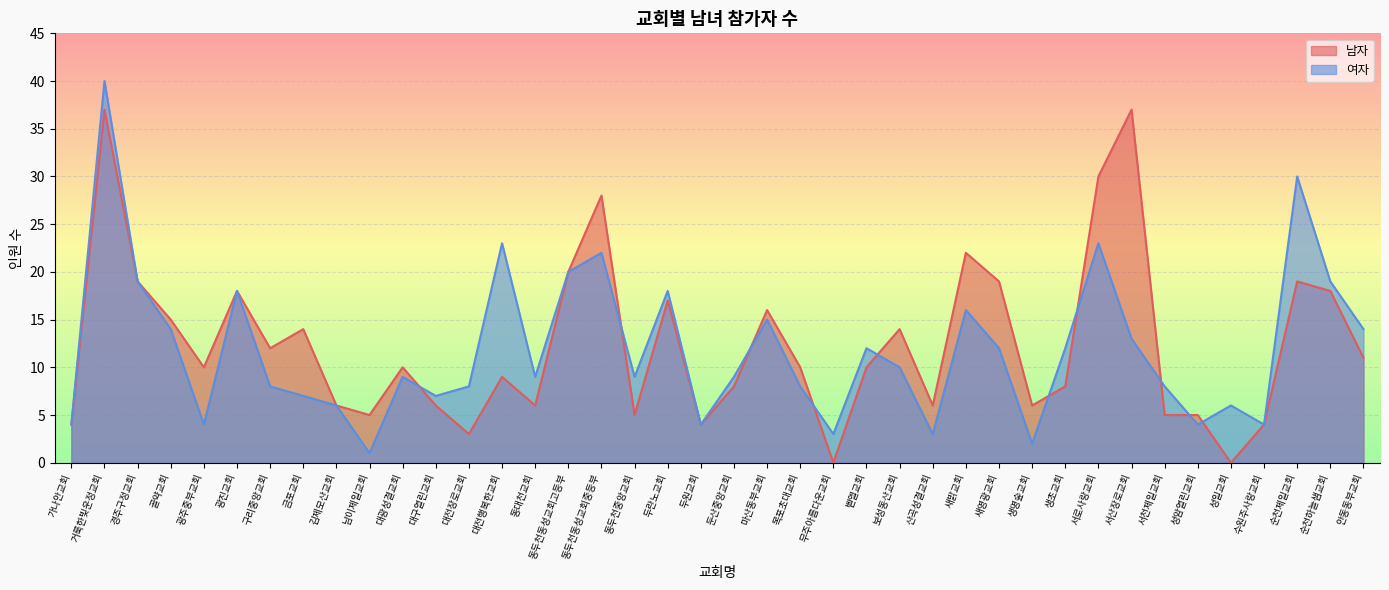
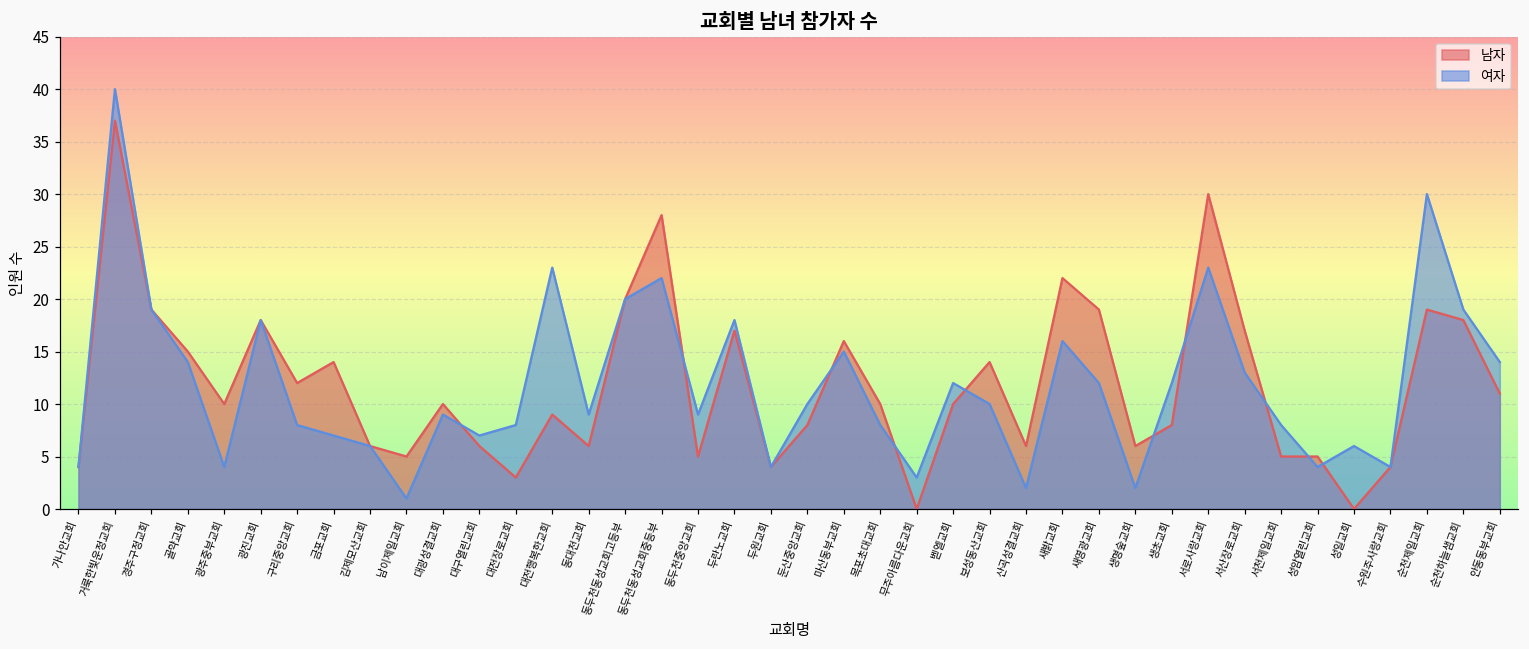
여자, 둔산중앙교회: 9 -> 10
여자, 산곡성결교회: 3 -> 2
남자, 서산장로교회: 37 -> 17
